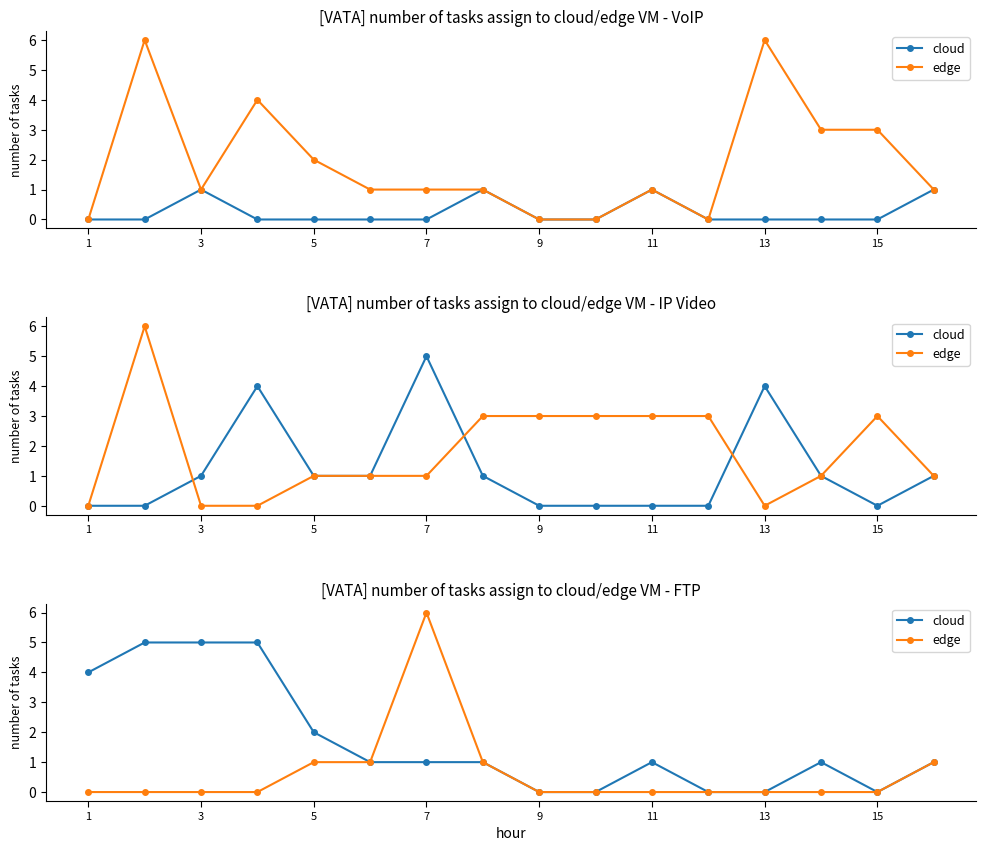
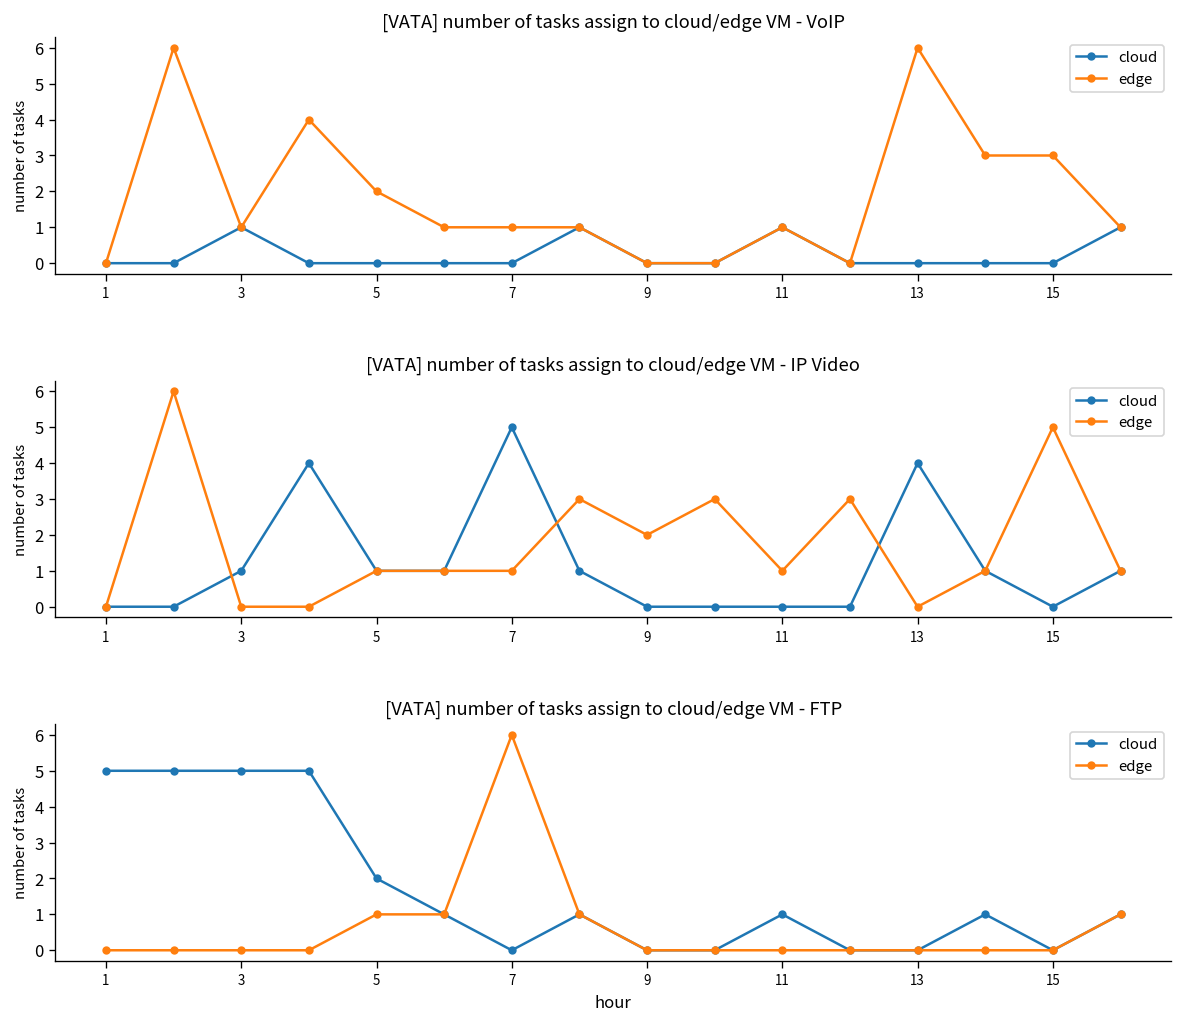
[VATA] number of tasks assign to cloud/edge VM - IP Video, edge, 9: 3 -> 2
[VATA] number of tasks assign to cloud/edge VM - IP Video, edge, 11: 3 -> 1
[VATA] number of tasks assign to cloud/edge VM - IP Video, edge, 15: 3 -> 5
[VATA] number of tasks assign to cloud/edge VM - FTP, cloud, 1: 4 -> 5
[VATA] number of tasks assign to cloud/edge VM - FTP, cloud, 7: 1 -> 0
